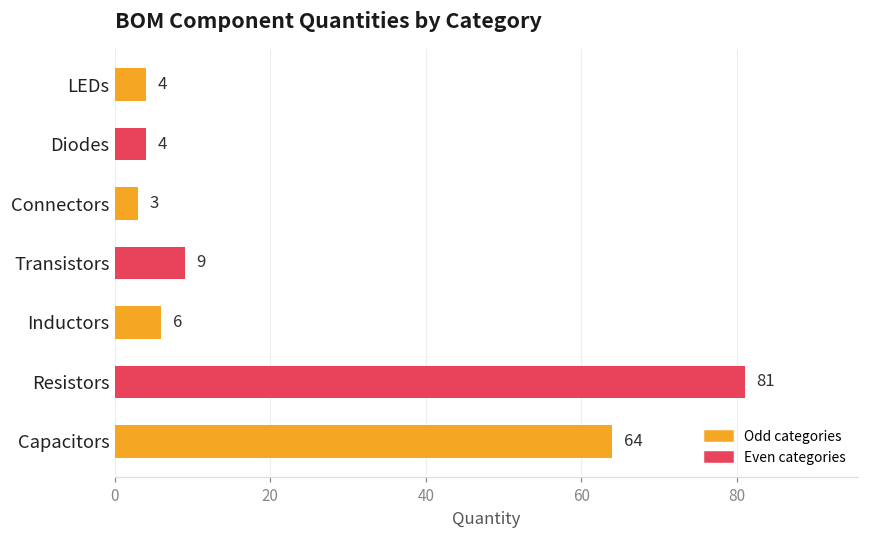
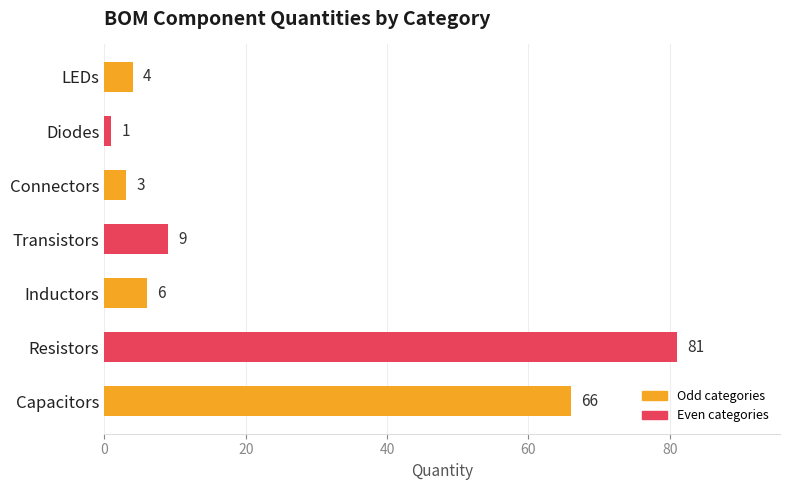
Diodes: 4 -> 1
Capacitors: 64 -> 66
